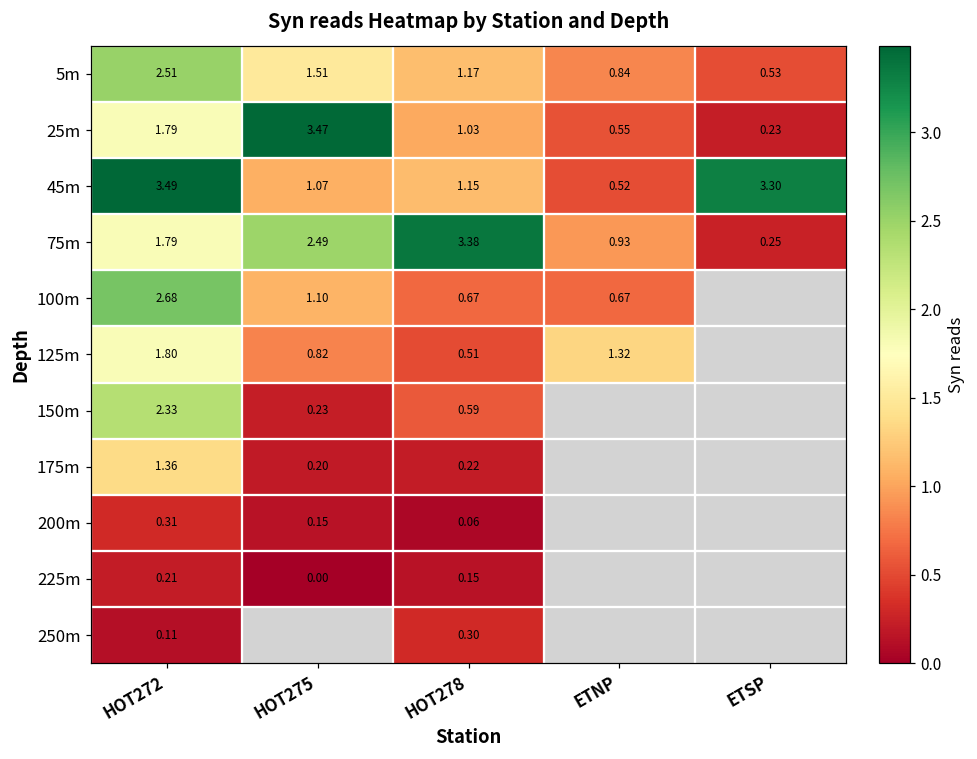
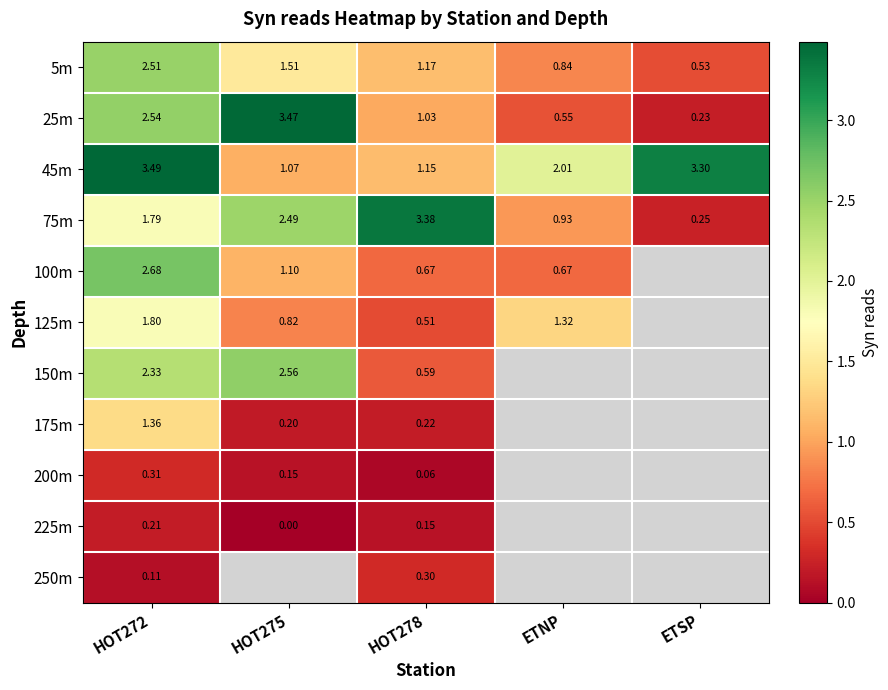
25m, HOT272: 1.79 -> 2.54
45m, ETNP: 0.52 -> 2.01
150m, HOT275: 0.23 -> 2.56
